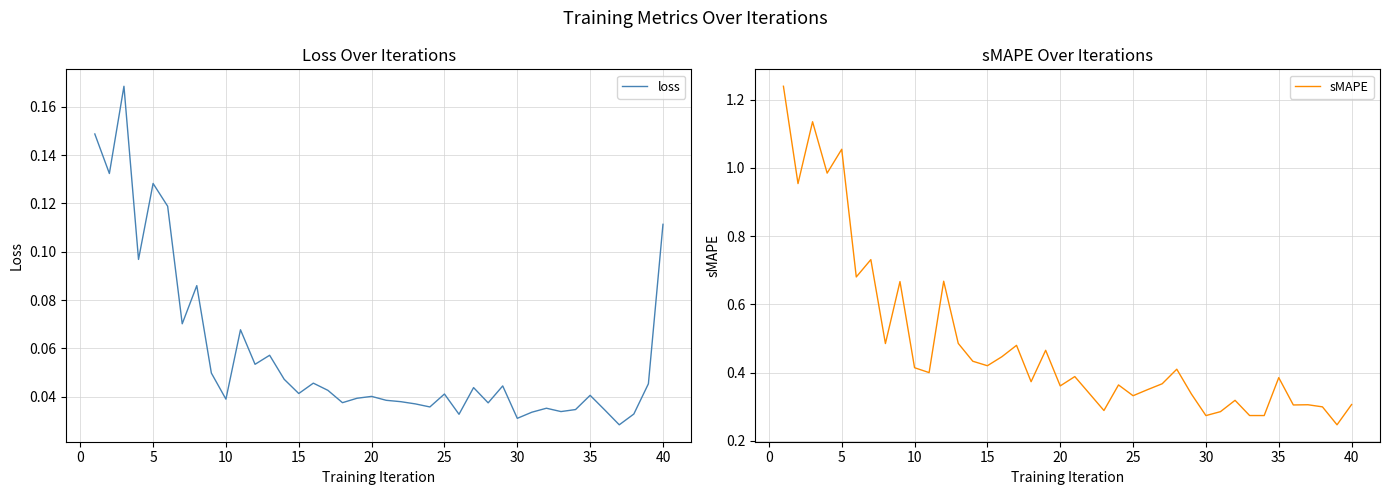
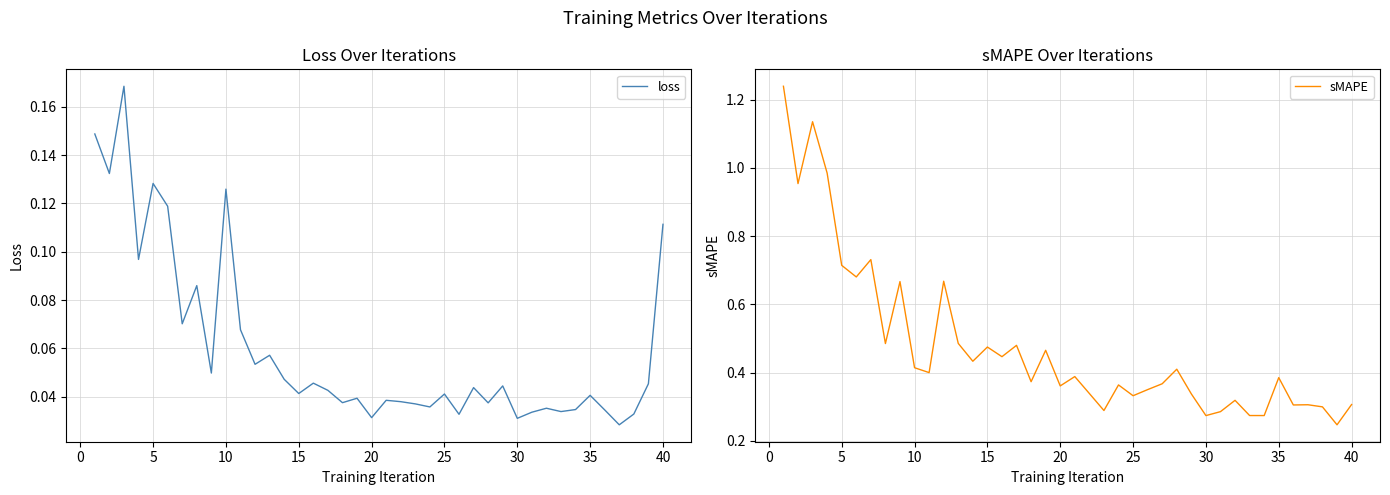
Loss Over Iterations, 10: 0.039 -> 0.126
Loss Over Iterations, 20: 0.040 -> 0.031
sMAPE Over Iterations, 5: 1.05 -> 0.71
sMAPE Over Iterations, 15: 0.42 -> 0.47
